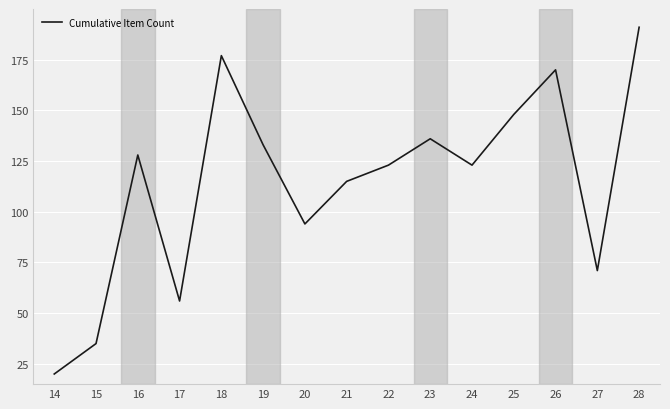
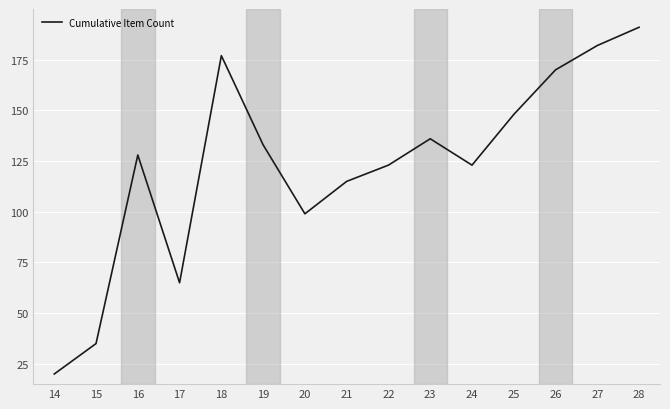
17: 56 -> 65
20: 94 -> 99
27: 71 -> 182
